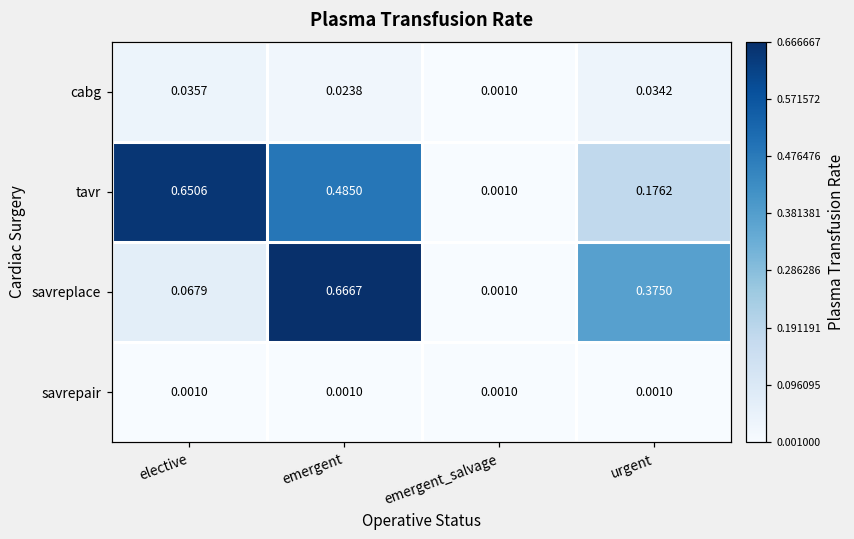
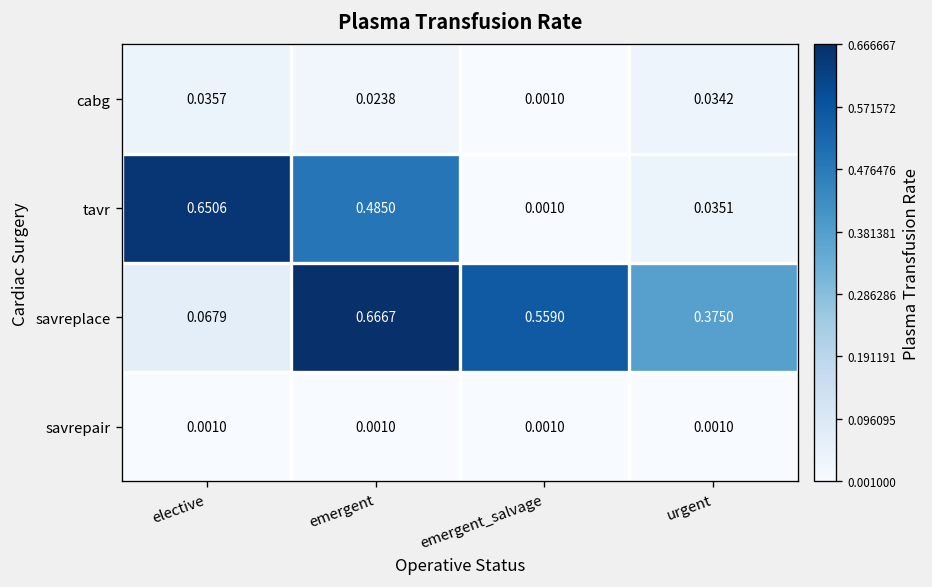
tavr, urgent: 0.1762 -> 0.0351
savreplace, emergent_salvage: 0.0010 -> 0.5590
